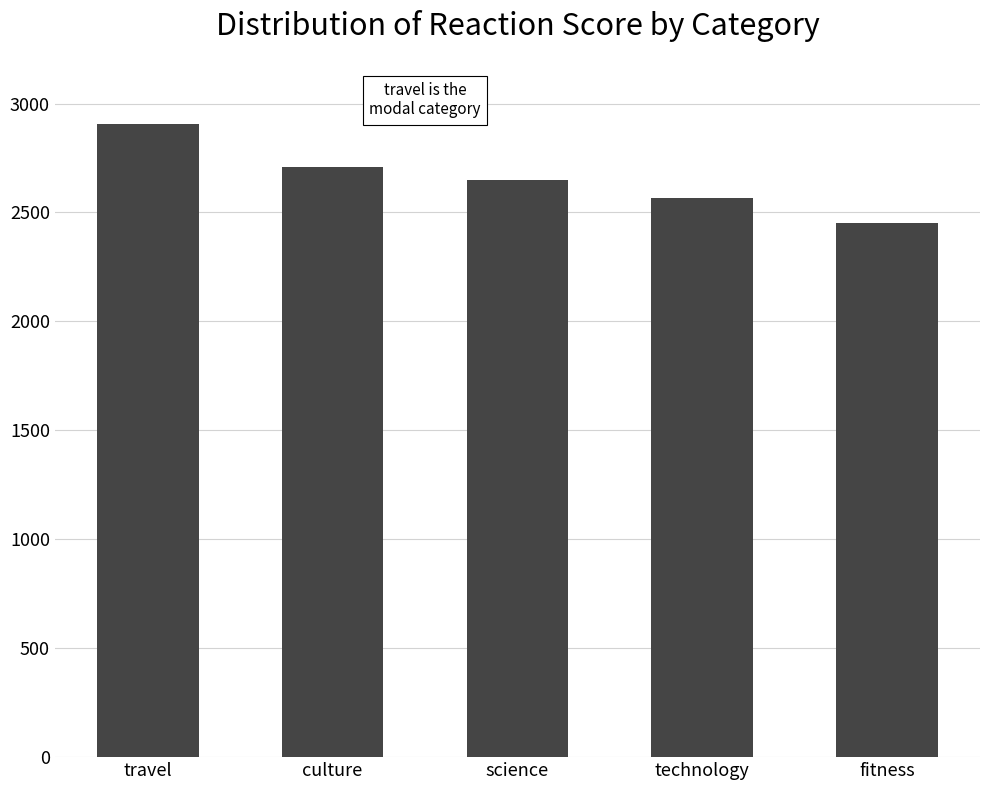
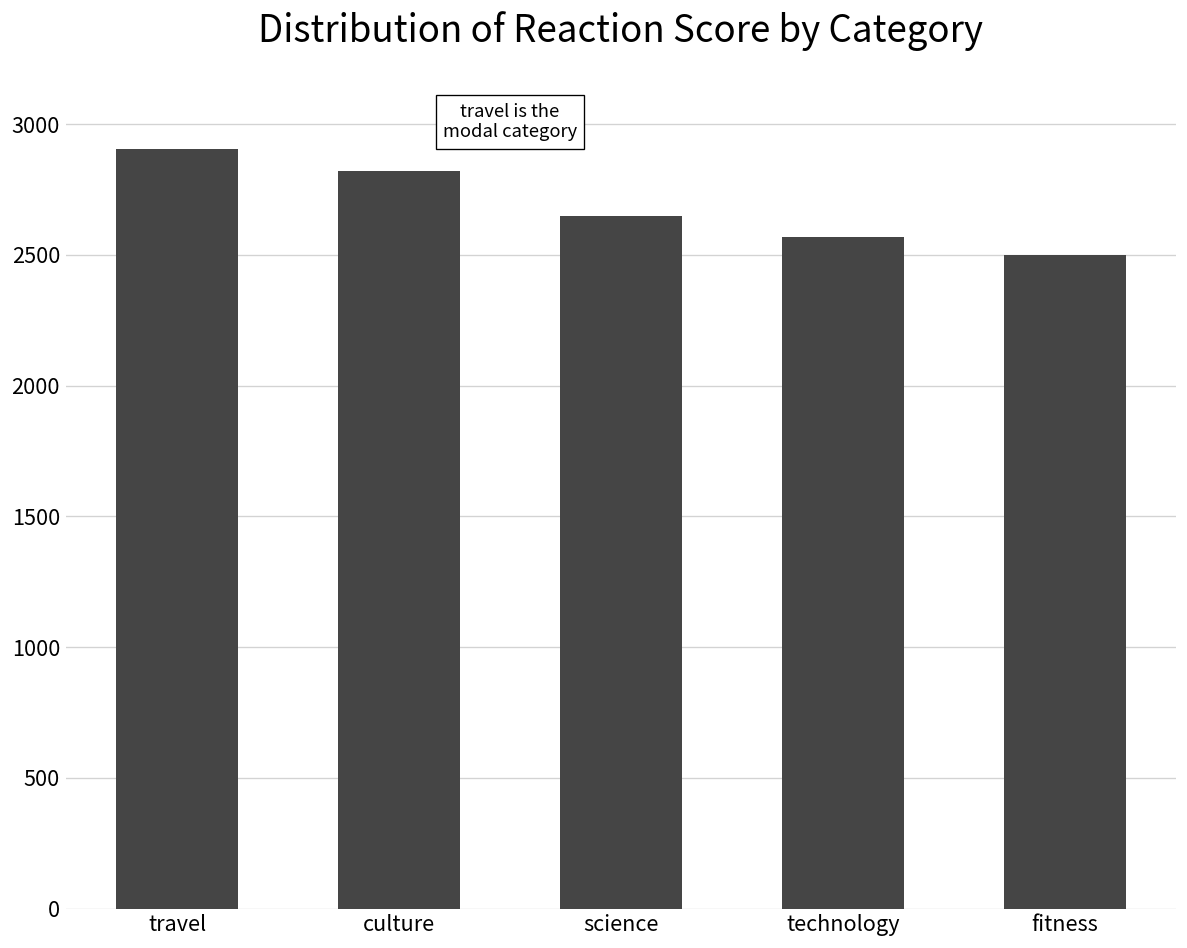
culture: 2710 -> 2820
fitness: 2450 -> 2500
